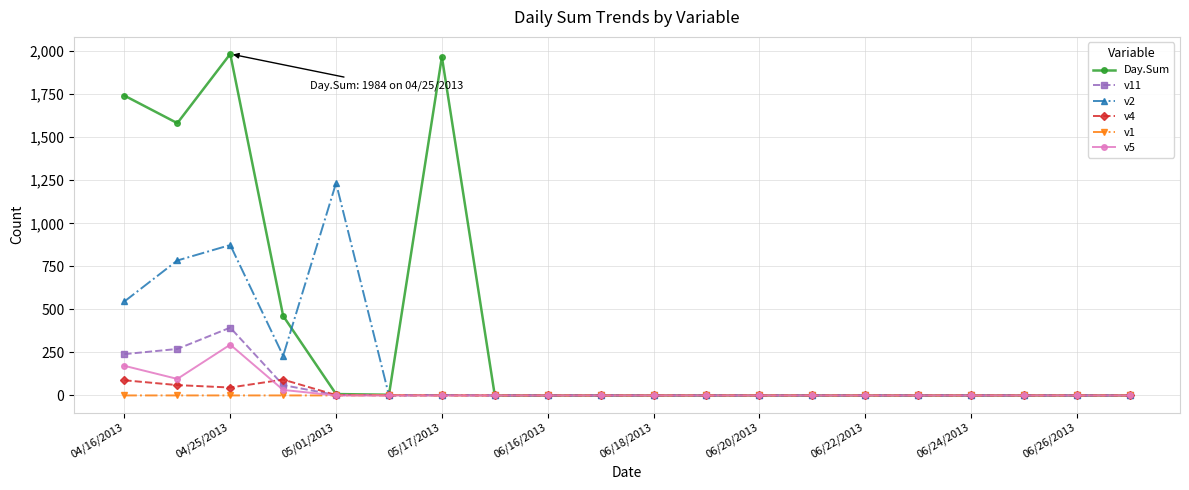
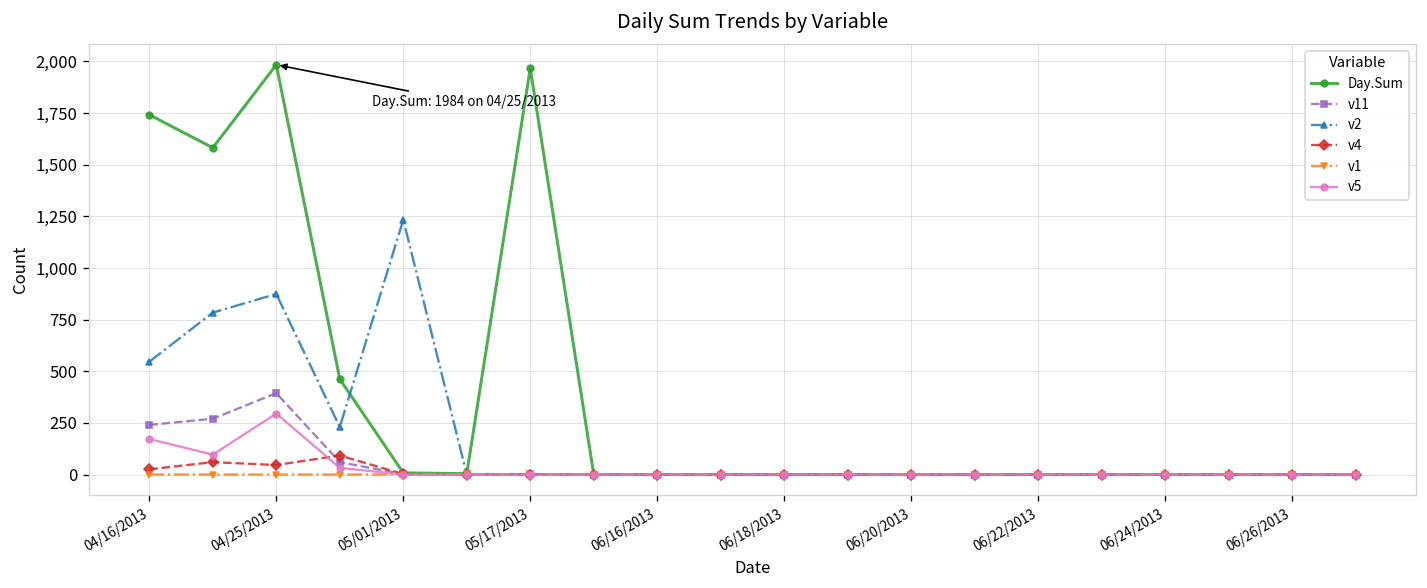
v4, 04/16/2013: 90 -> 30
